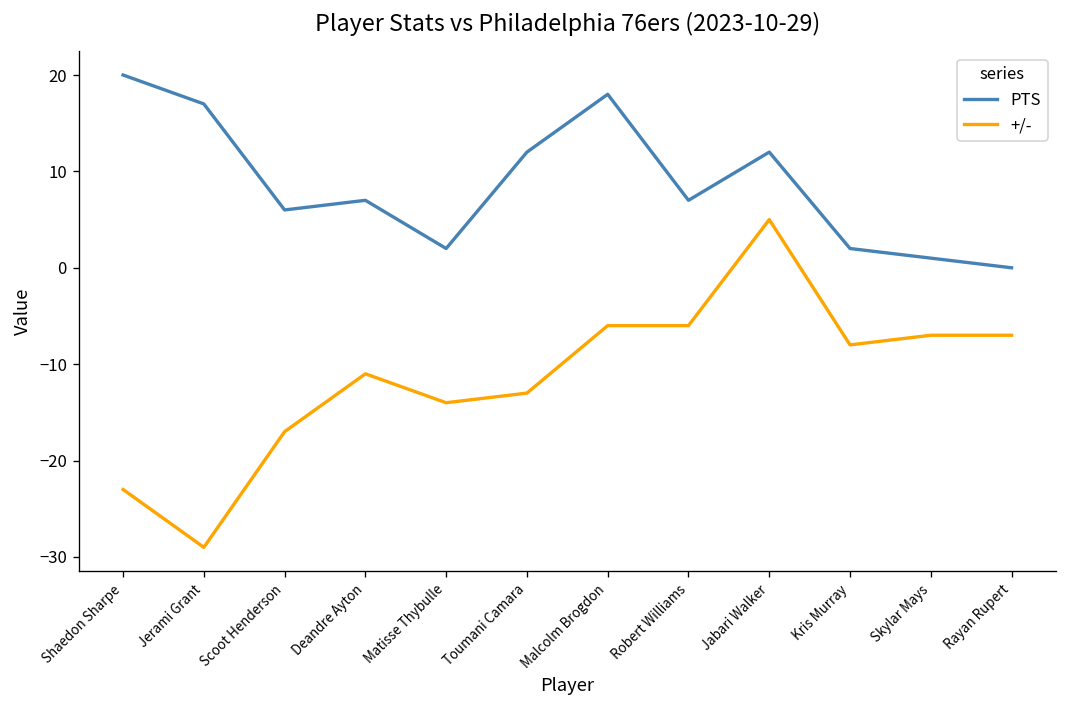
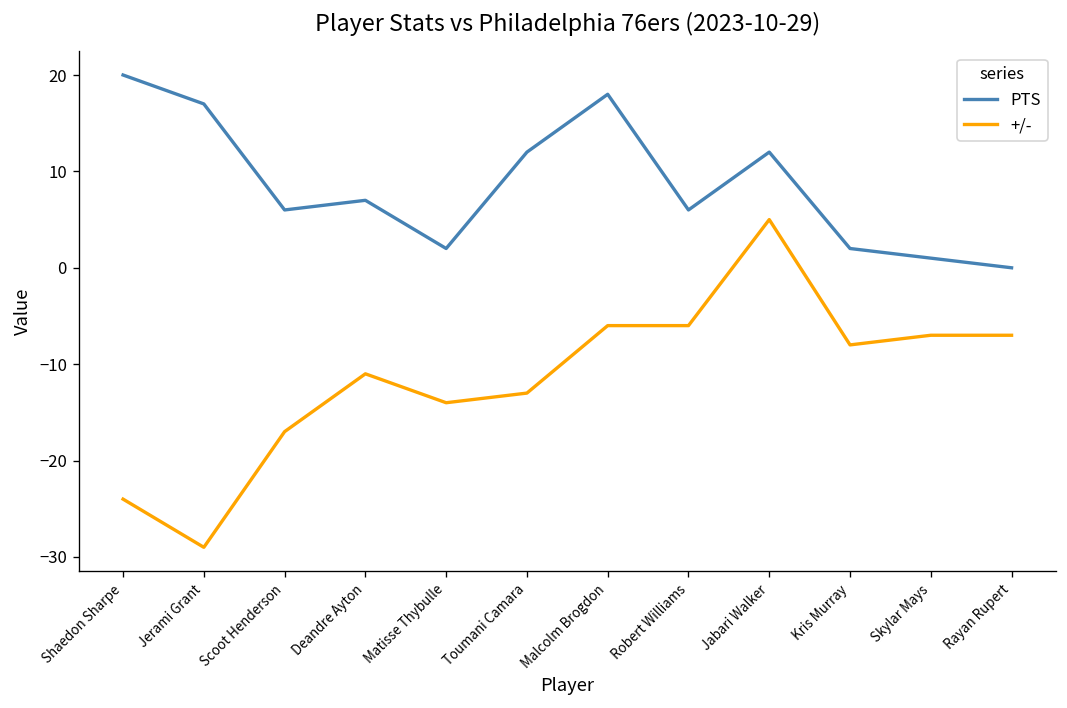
+/-, Shaedon Sharpe: -23 -> -24
PTS, Robert Williams: 7 -> 6
